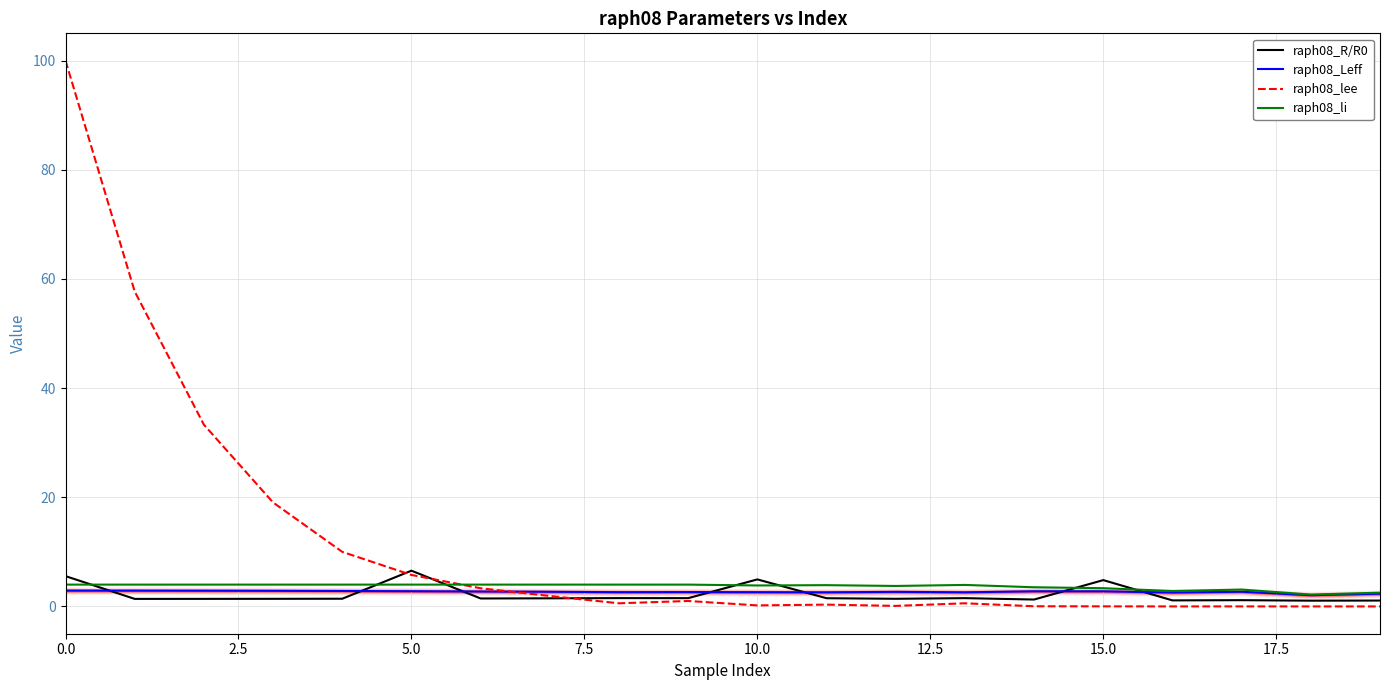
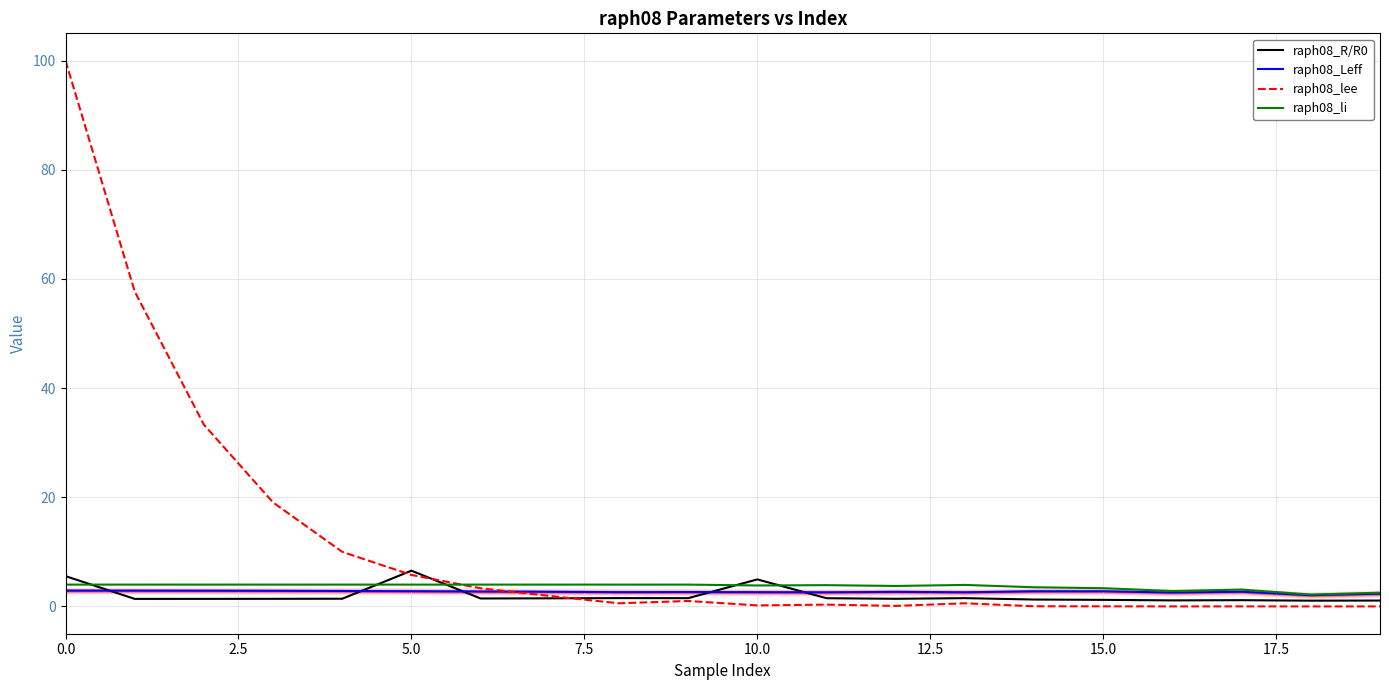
raph08_R/R0, 15.0: 5 -> 1
